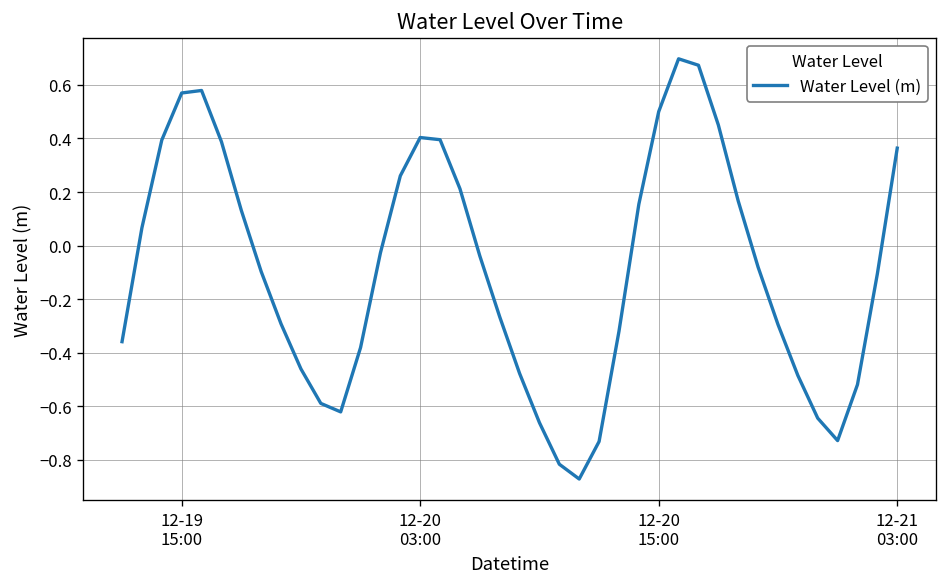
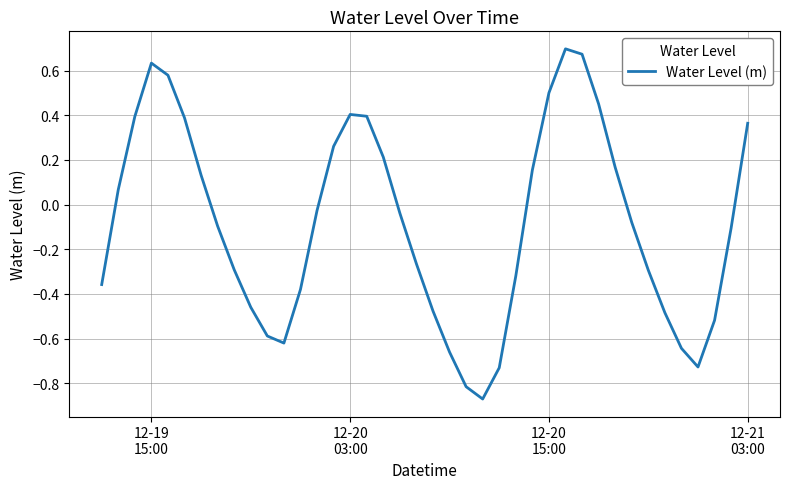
12-19 15:00: 0.57 -> 0.63
